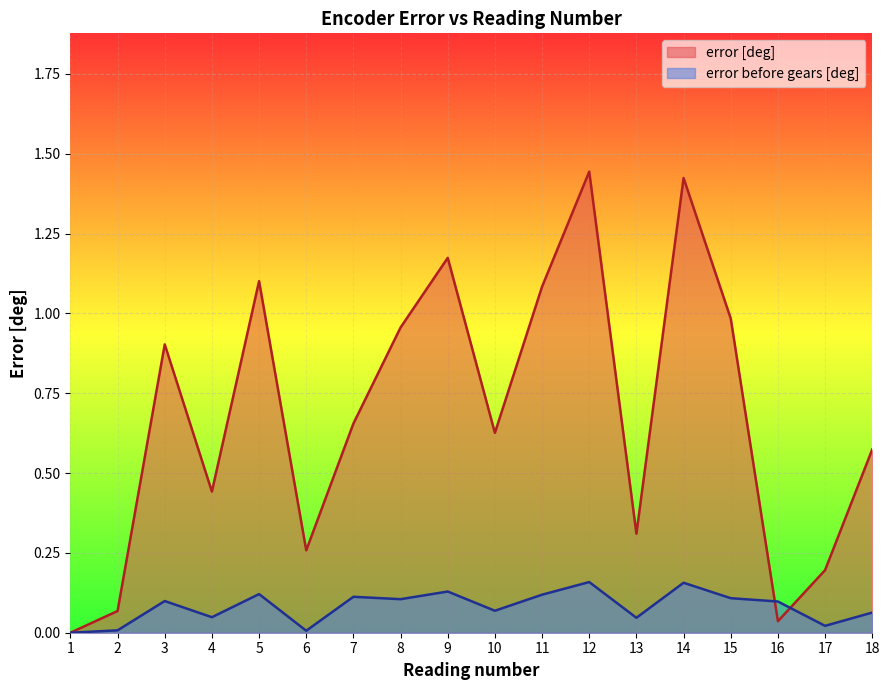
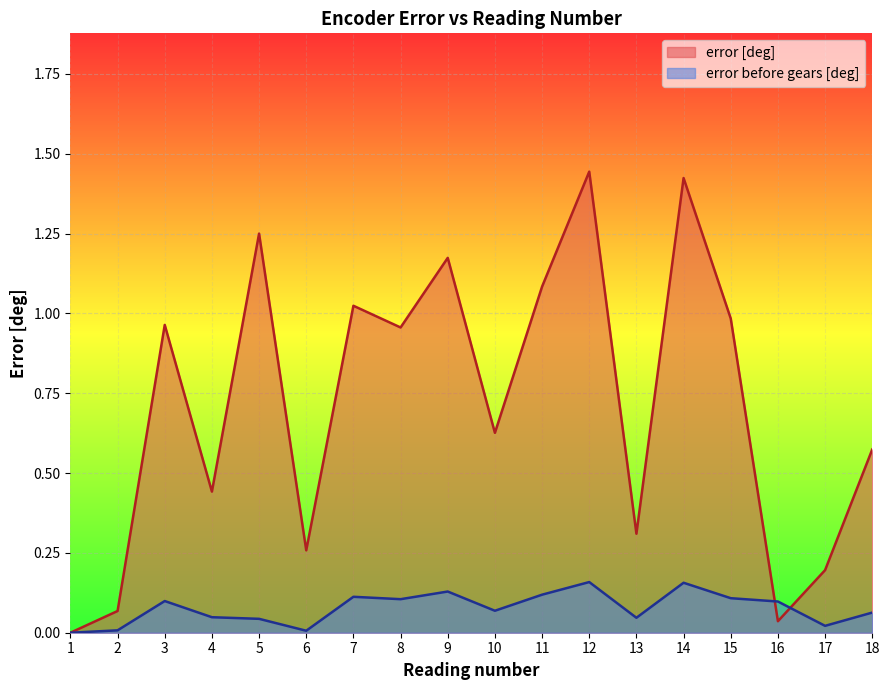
error [deg], 3: 0.90 -> 0.96
error [deg], 5: 1.10 -> 1.25
error before gears [deg], 5: 0.12 -> 0.04
error [deg], 7: 0.66 -> 1.02
